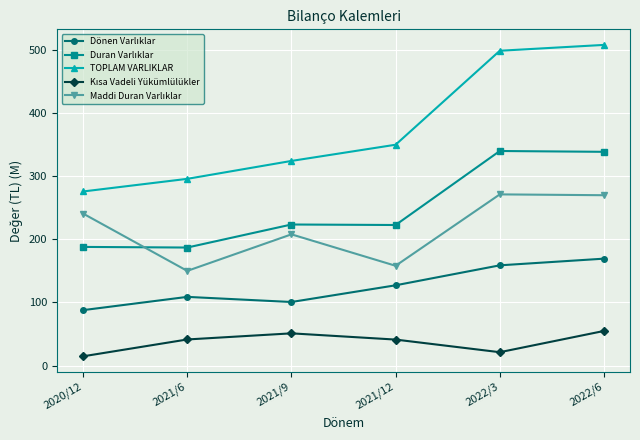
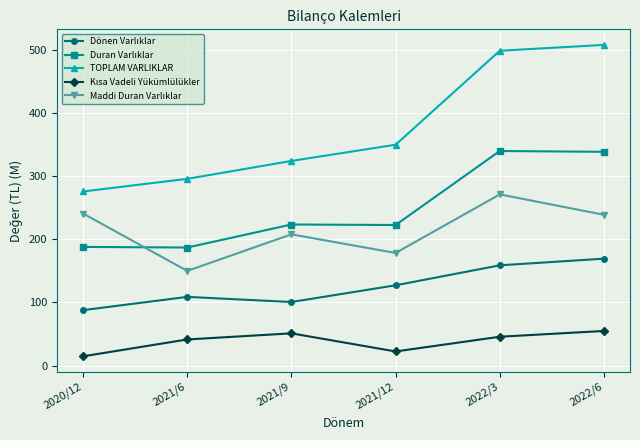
Kısa Vadeli Yükümlülükler, 2021/12: 40 -> 20
Maddi Duran Varlıklar, 2021/12: 160 -> 180
Kısa Vadeli Yükümlülükler, 2022/3: 20 -> 50
Maddi Duran Varlıklar, 2022/6: 270 -> 240
